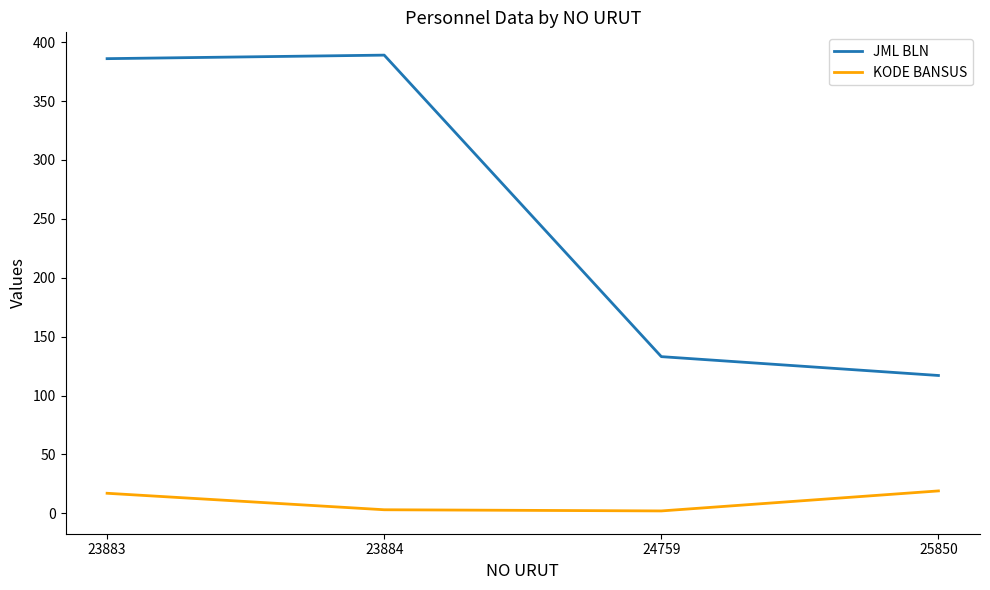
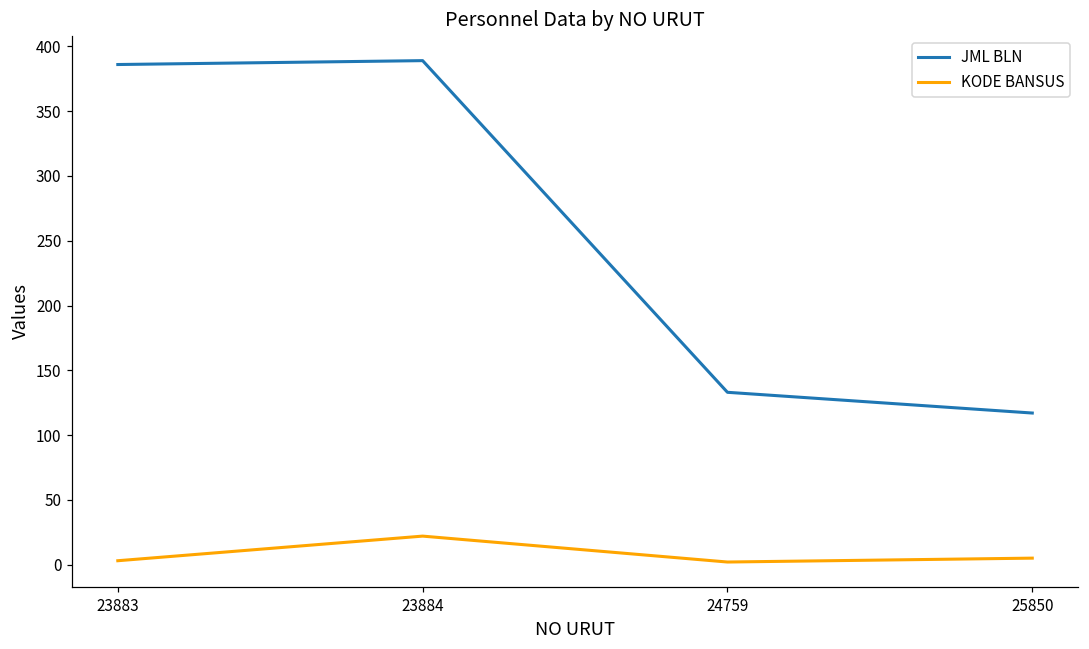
KODE BANSUS, 23883: 17 -> 3
KODE BANSUS, 23884: 3 -> 22
KODE BANSUS, 25850: 19 -> 5
